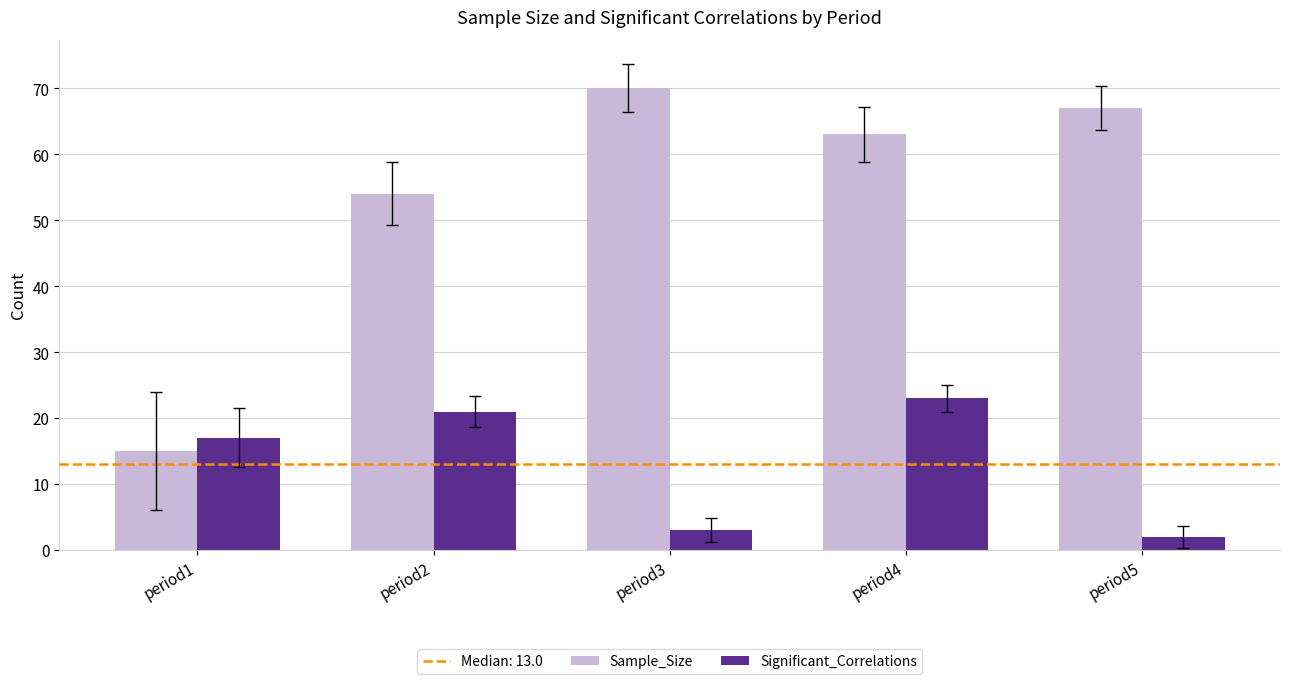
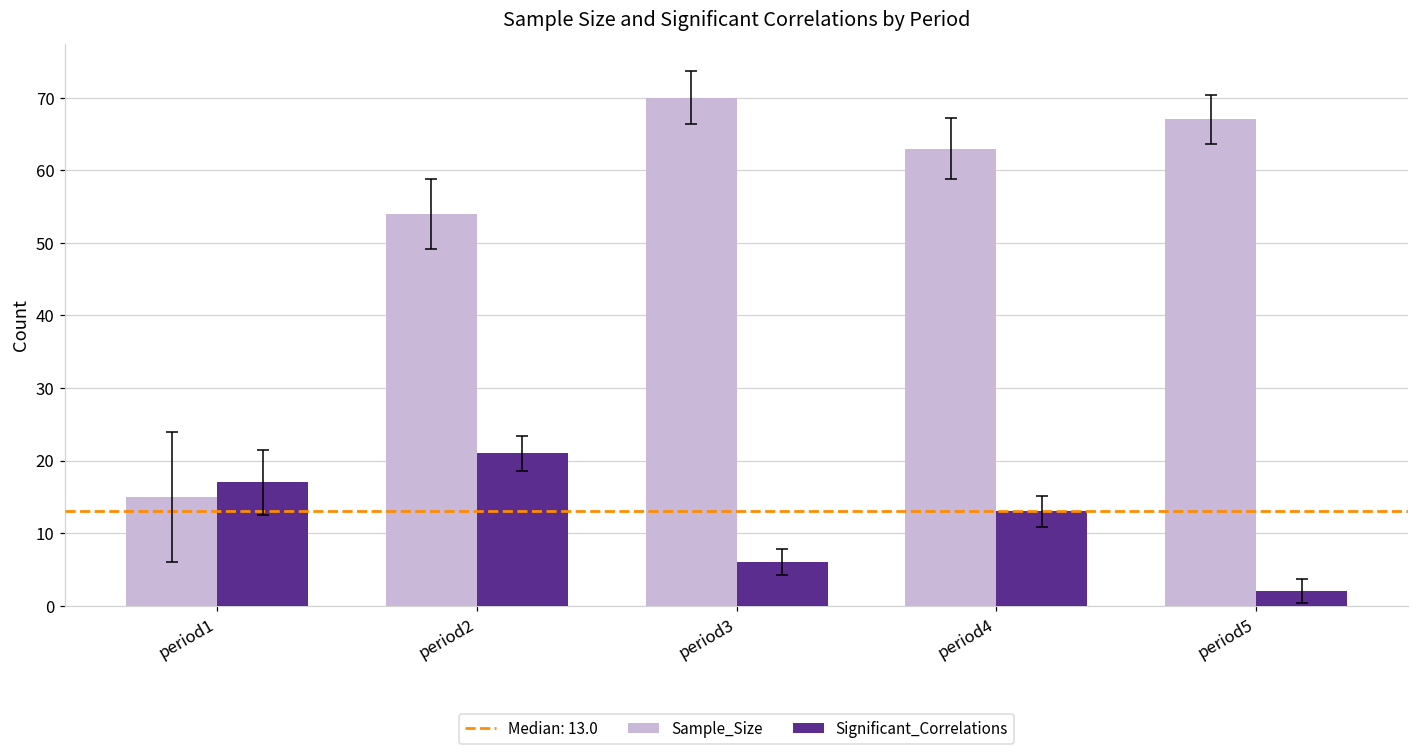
Significant_Correlations, period3: 3 -> 6
Significant_Correlations, period4: 23 -> 13
